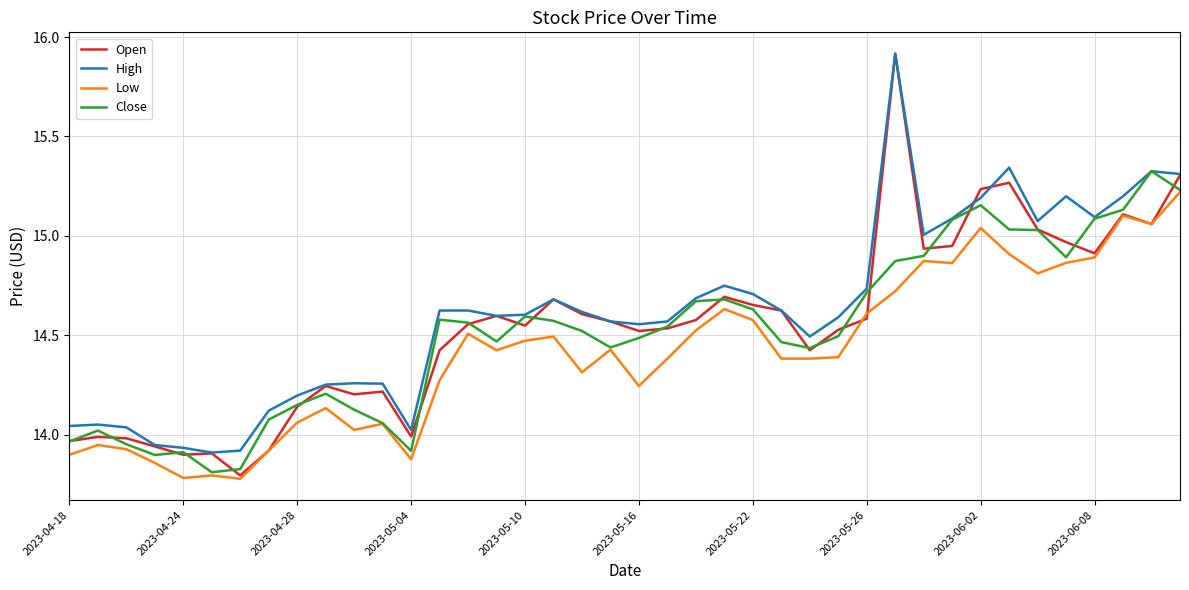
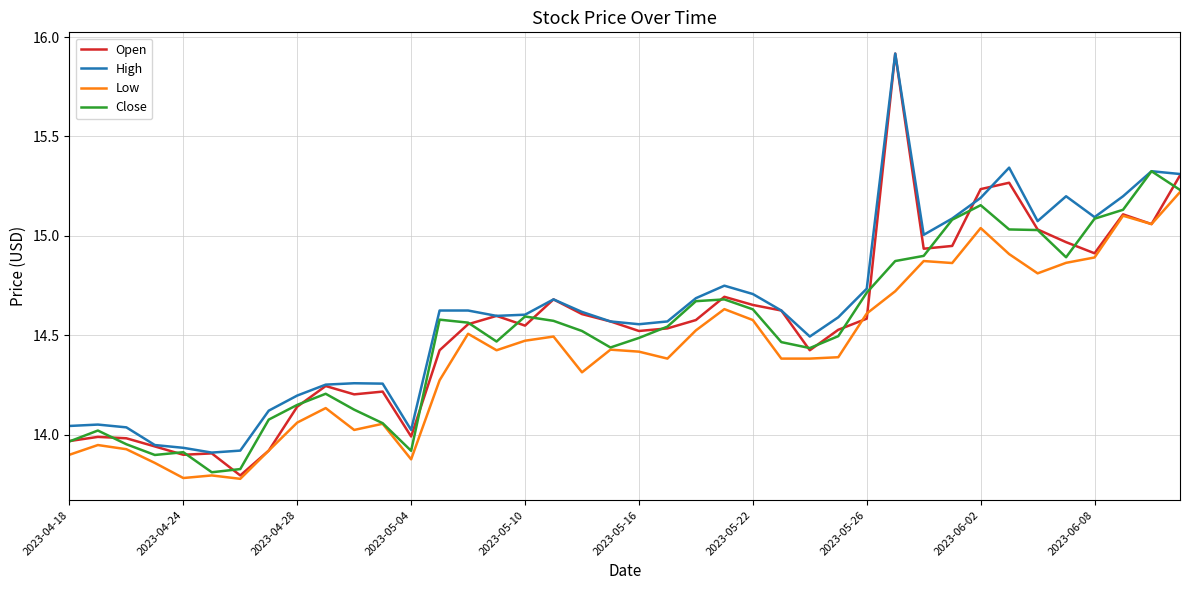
Low, 2023-05-16: 14.24 -> 14.42
